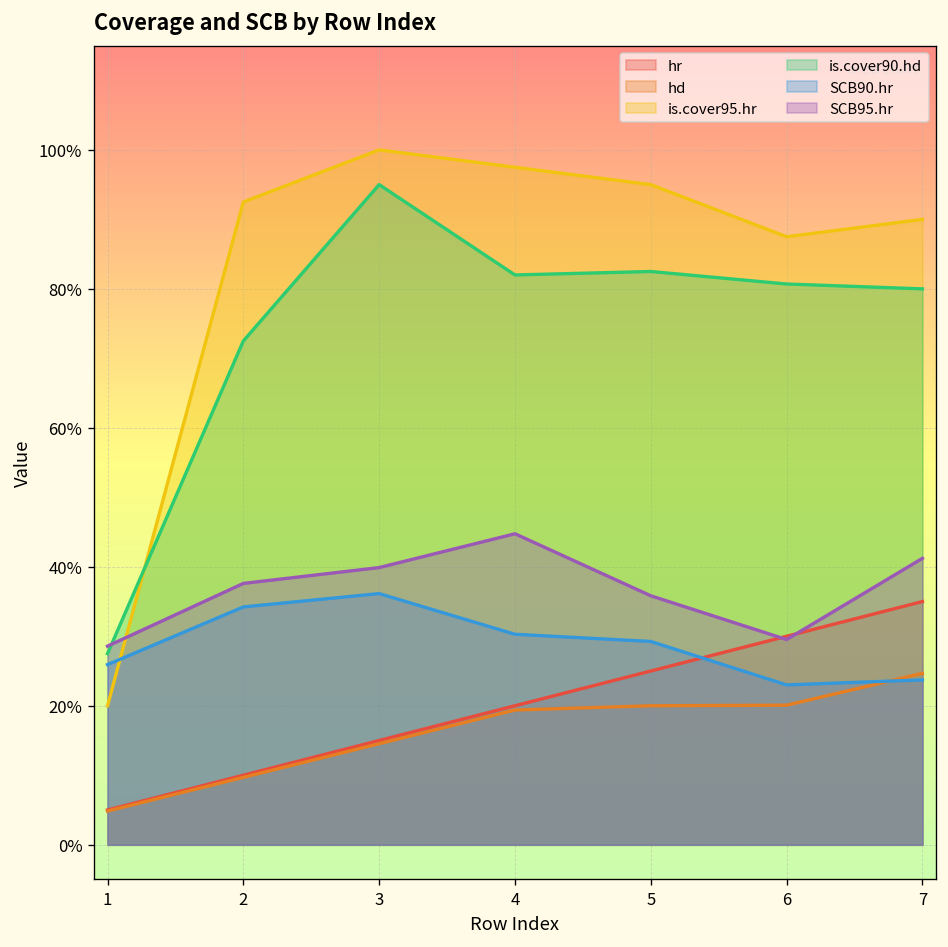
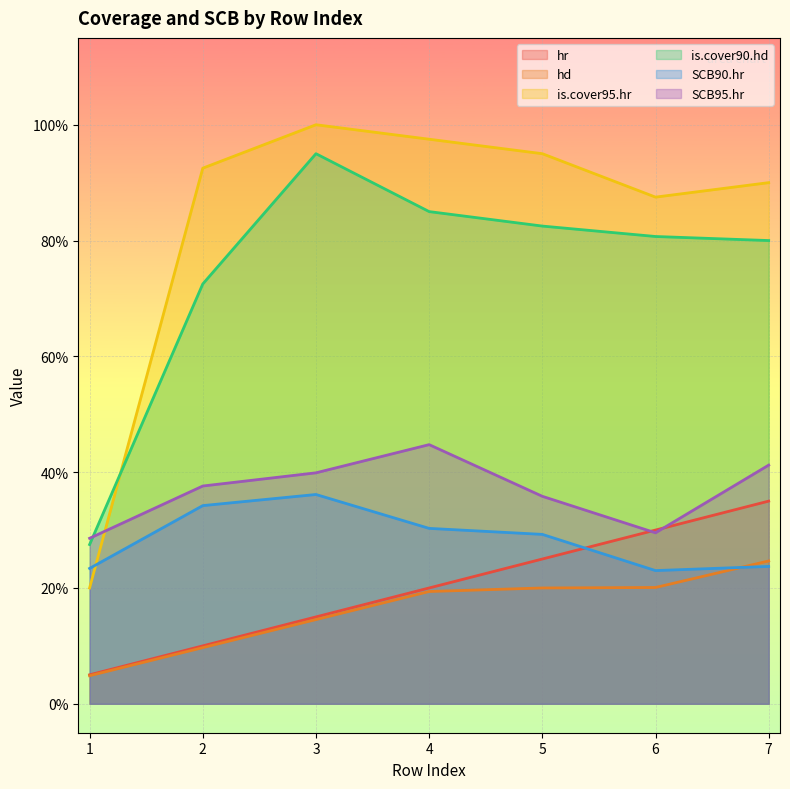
SCB90.hr, 1: 26% -> 23%
is.cover90.hd, 4: 82% -> 85%
